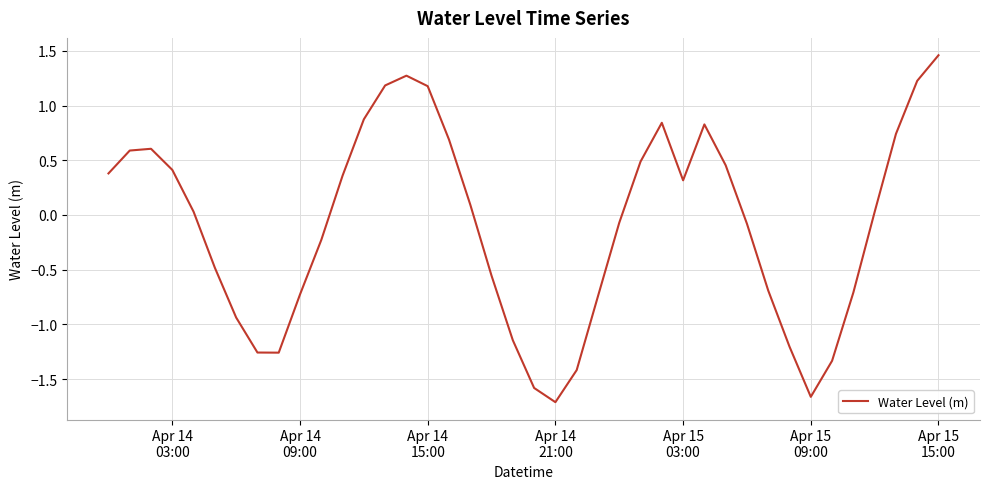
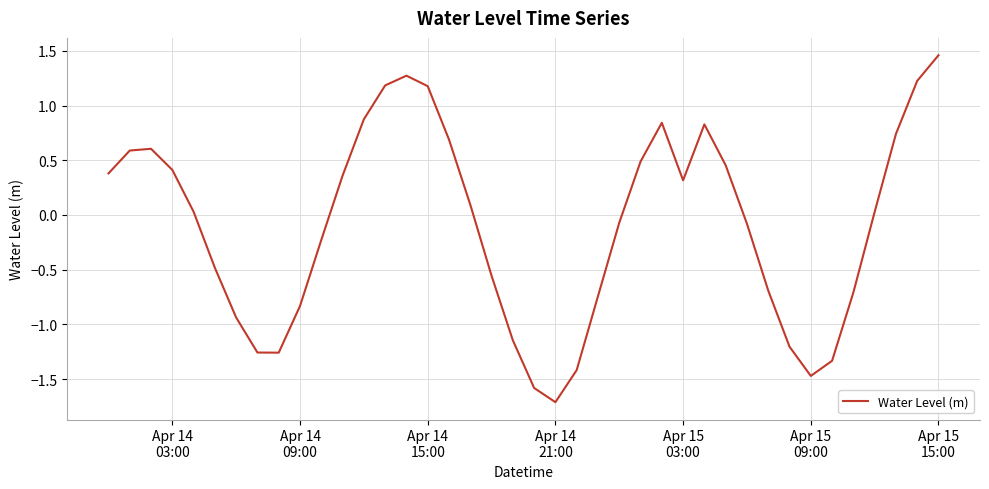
Apr 14 09:00: -0.73 -> -0.83
Apr 15 09:00: -1.66 -> -1.47
